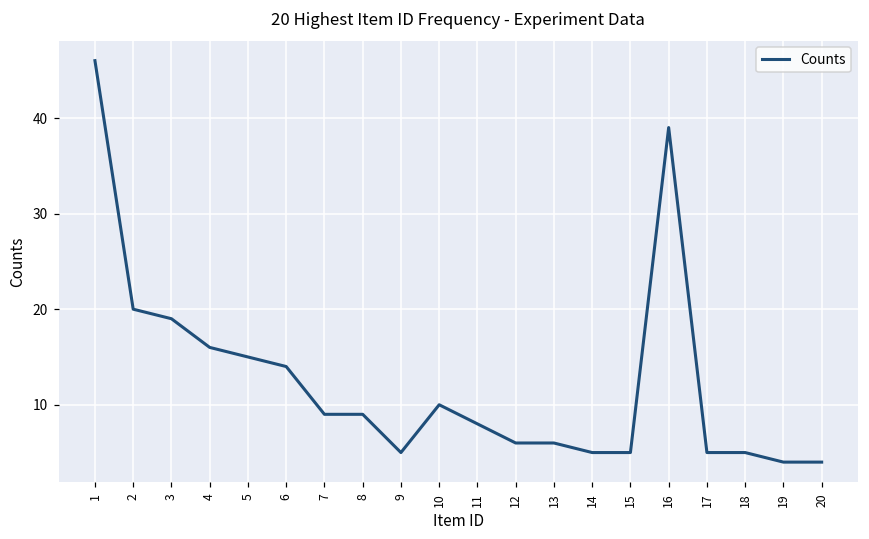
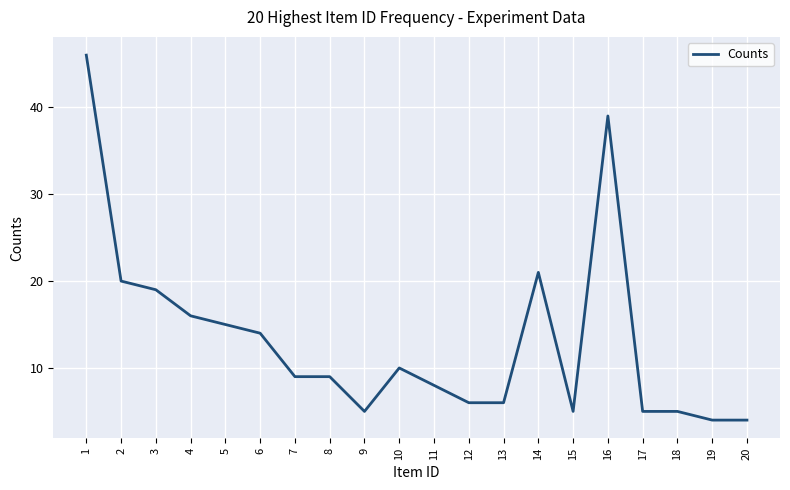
14: 5 -> 21
